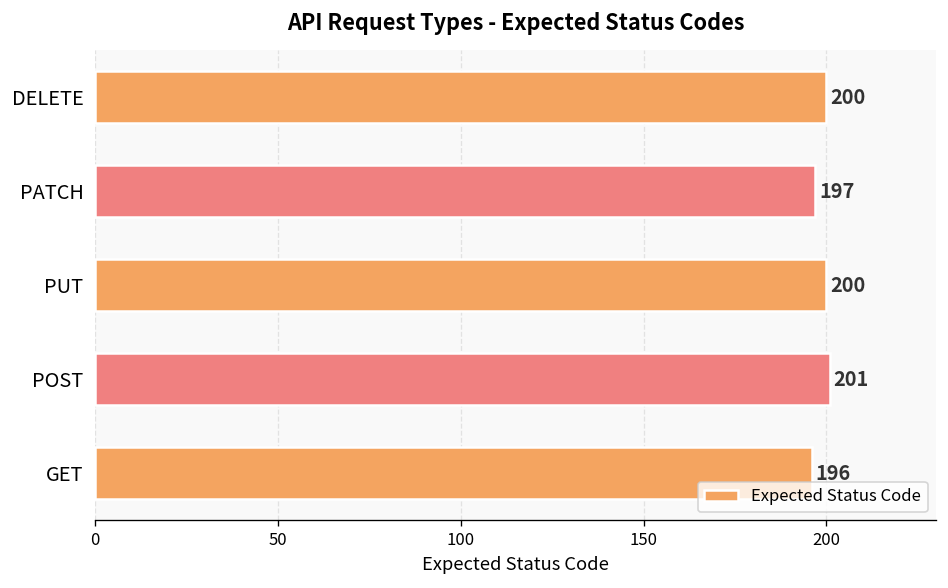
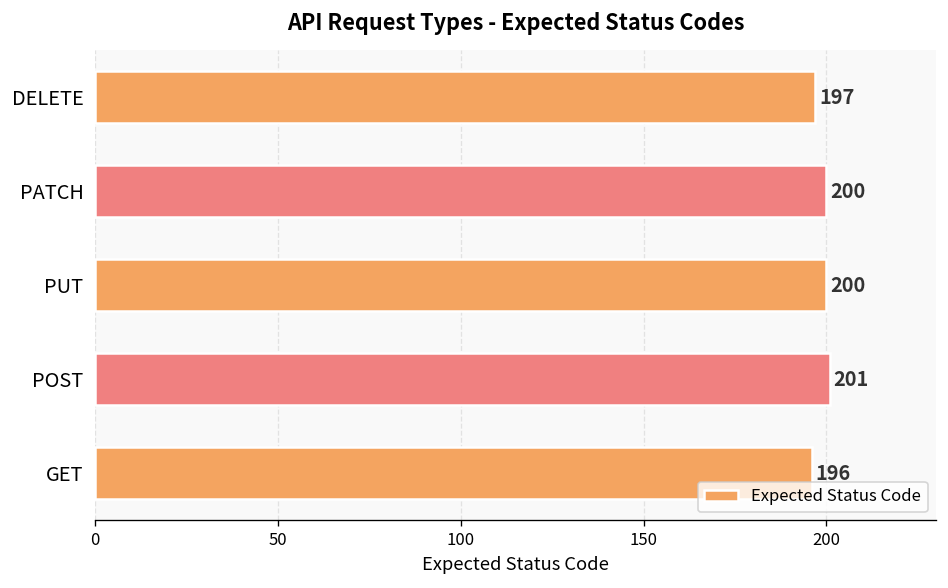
DELETE: 200 -> 197
PATCH: 197 -> 200
